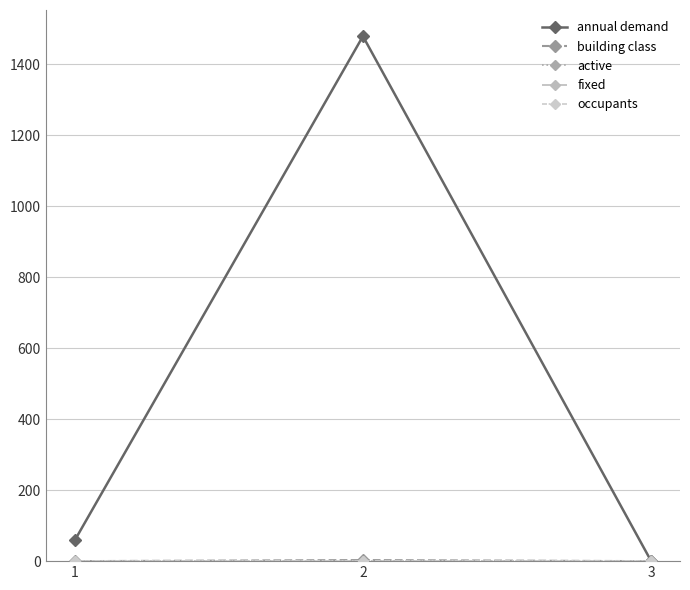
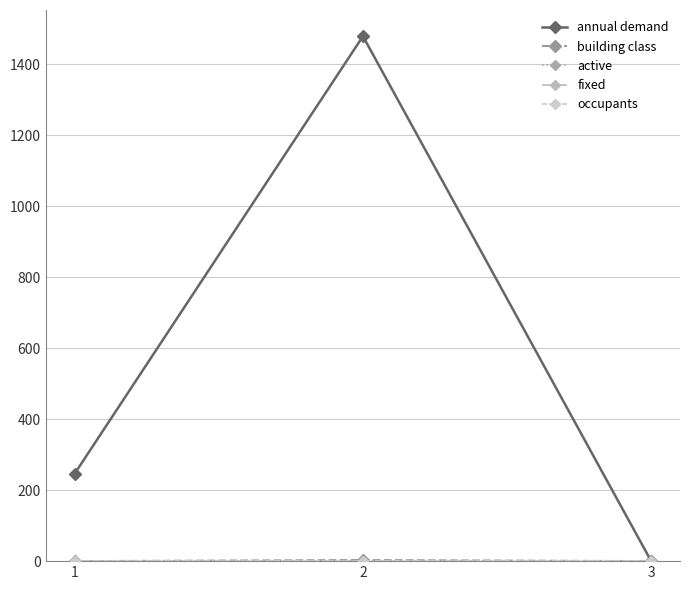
annual demand, 1: 60 -> 250
